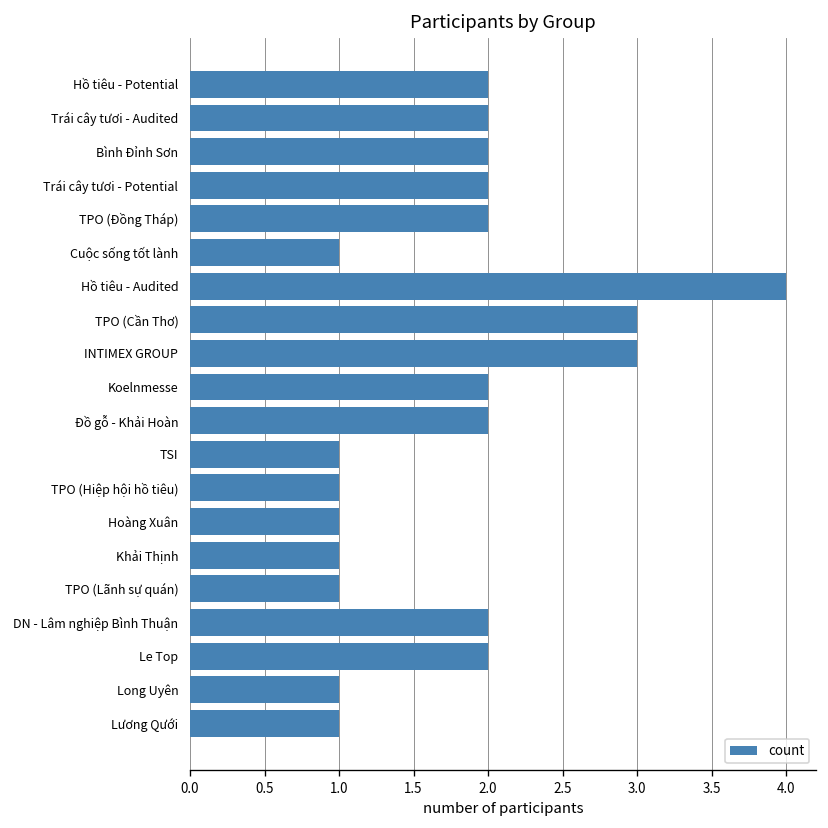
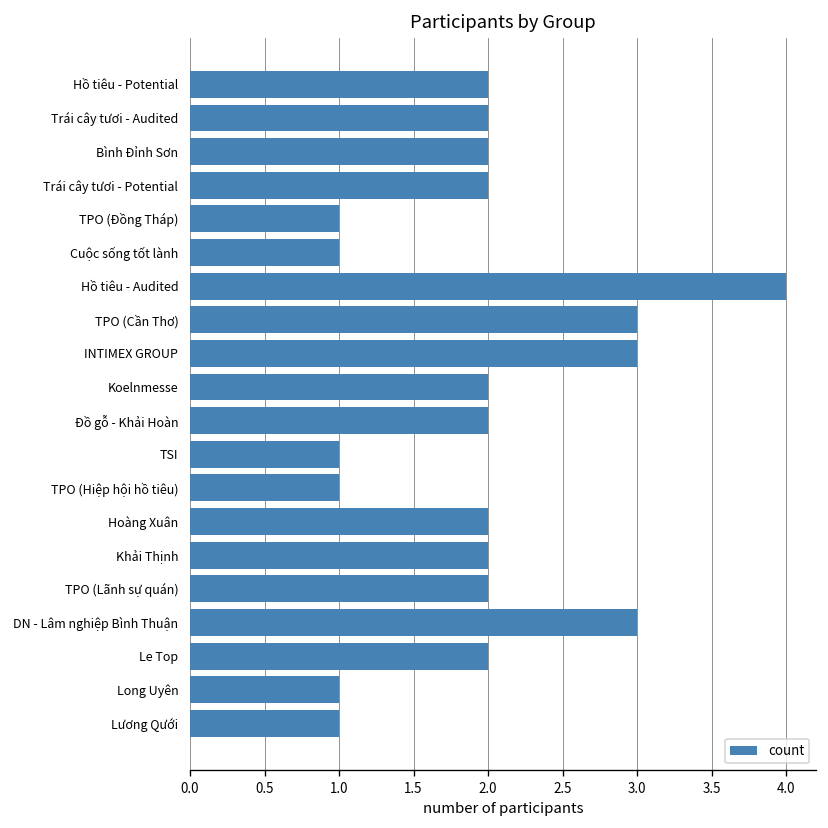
TPO (Đồng Tháp): 2 -> 1
Hoàng Xuân: 1 -> 2
Khải Thịnh: 1 -> 2
TPO (Lãnh sự quán): 1 -> 2
DN - Lâm nghiệp Bình Thuận: 2 -> 3
